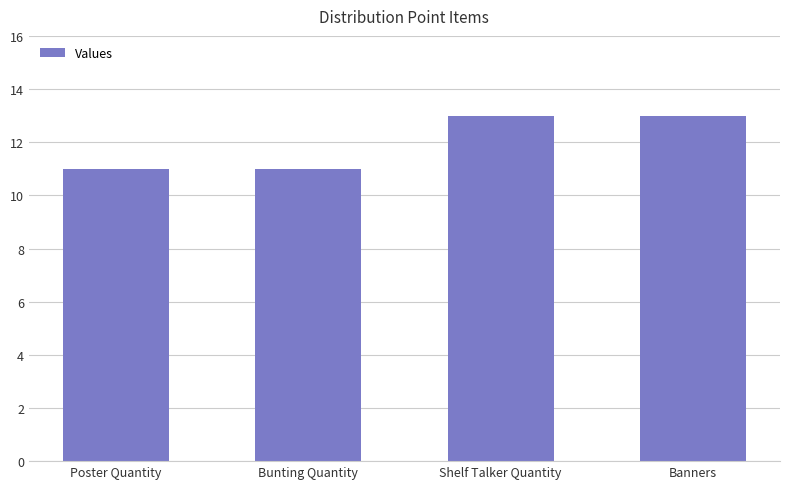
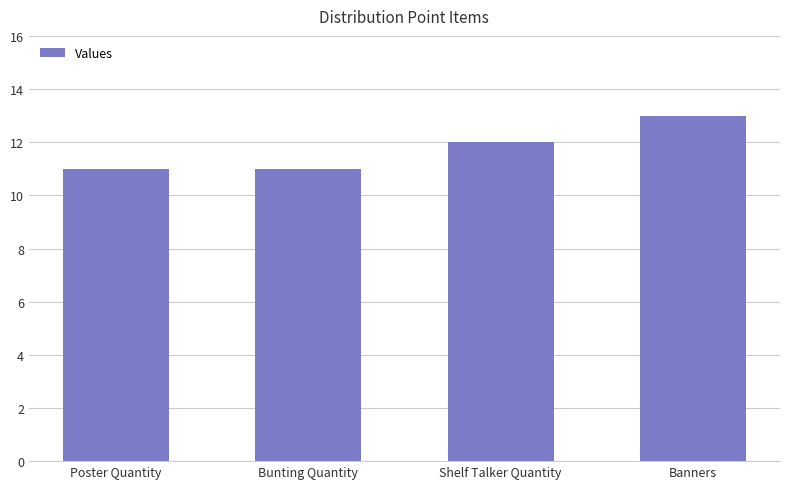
Shelf Talker Quantity: 13 -> 12
